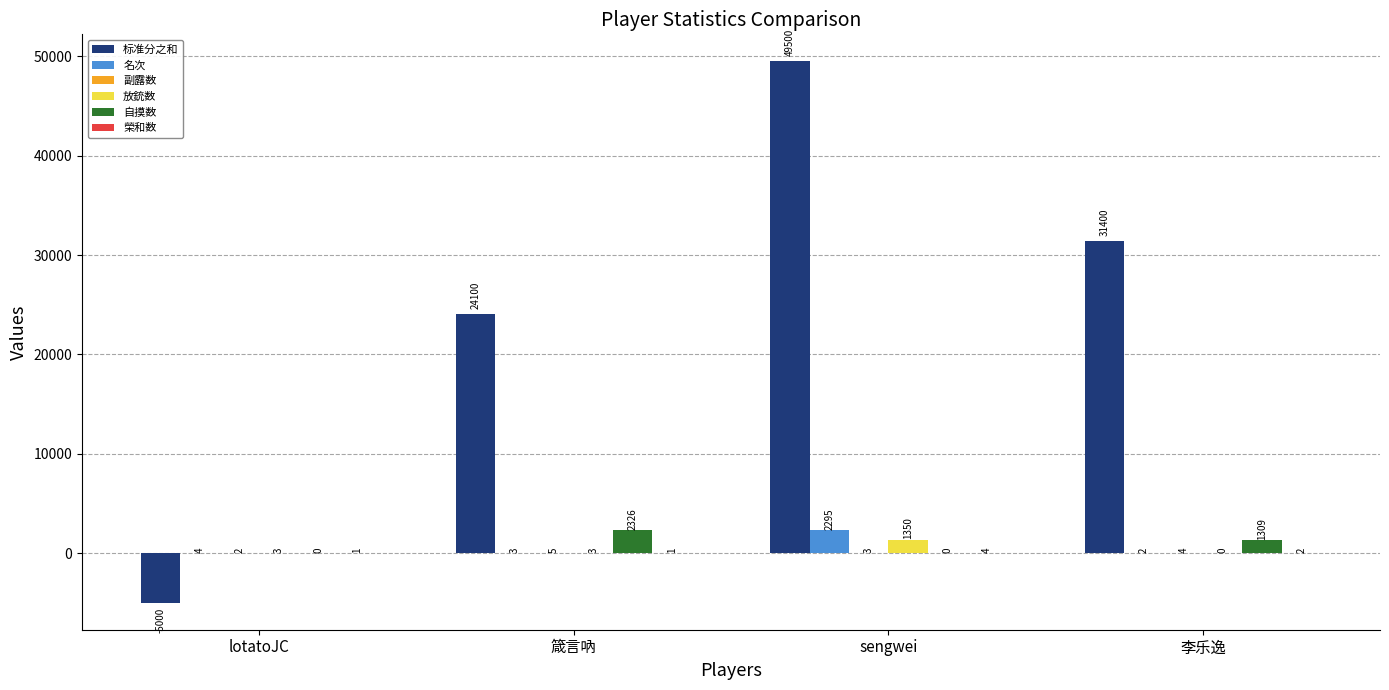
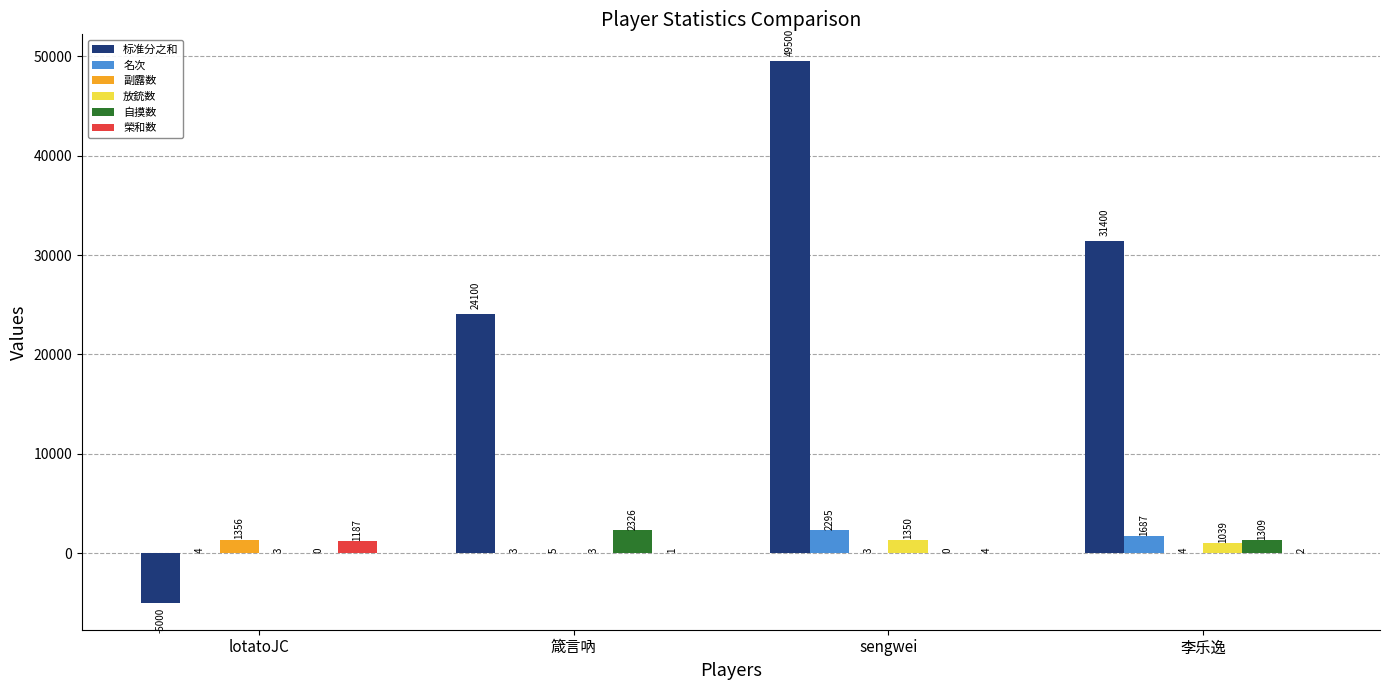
副露数, lotatoJC: 2 -> 1356
榮和数, lotatoJC: 1 -> 1187
名次, 李乐逸: 2 -> 1687
放銃数, 李乐逸: 0 -> 1039
